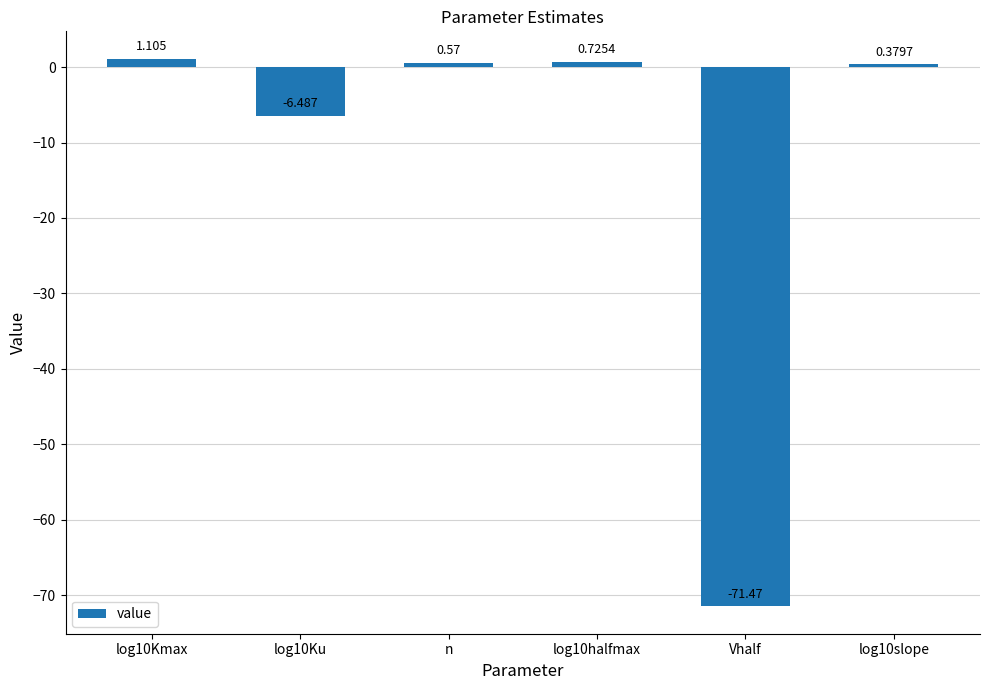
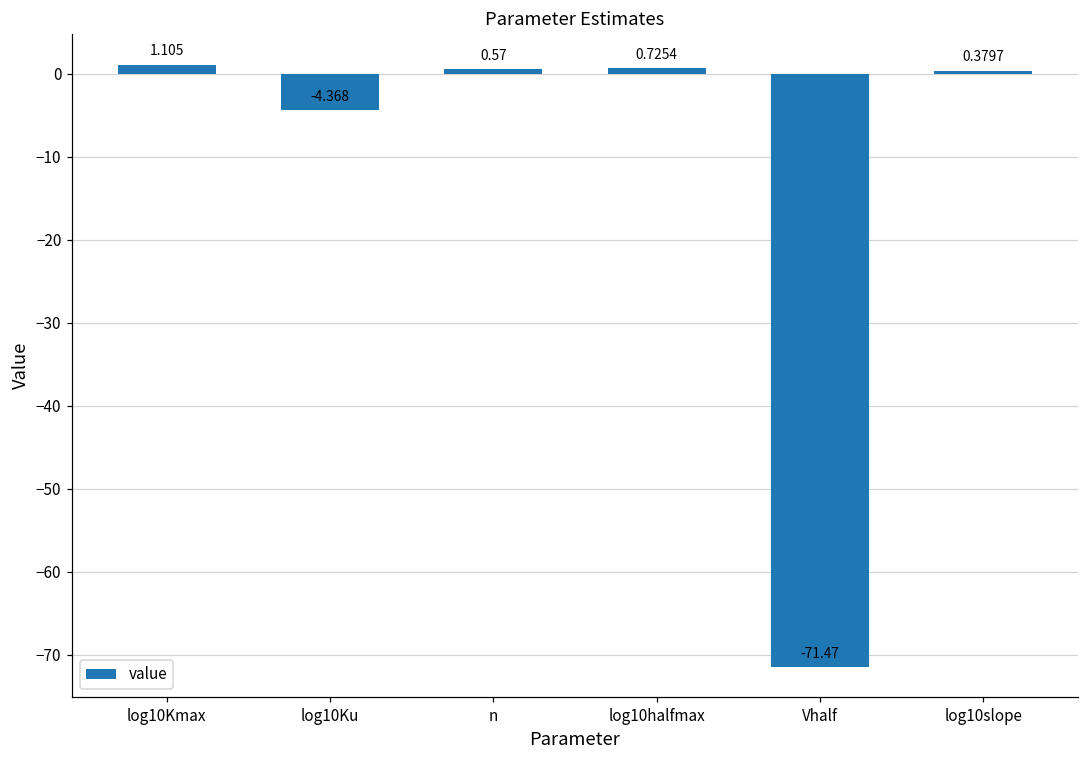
log10Ku: -6.487 -> -4.368
